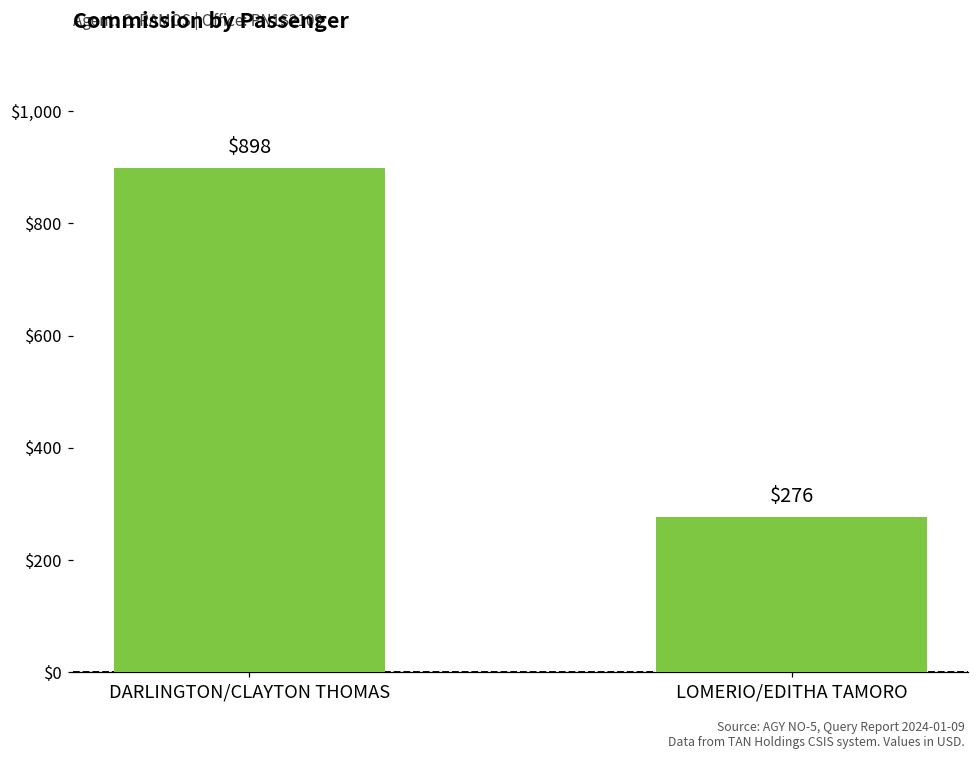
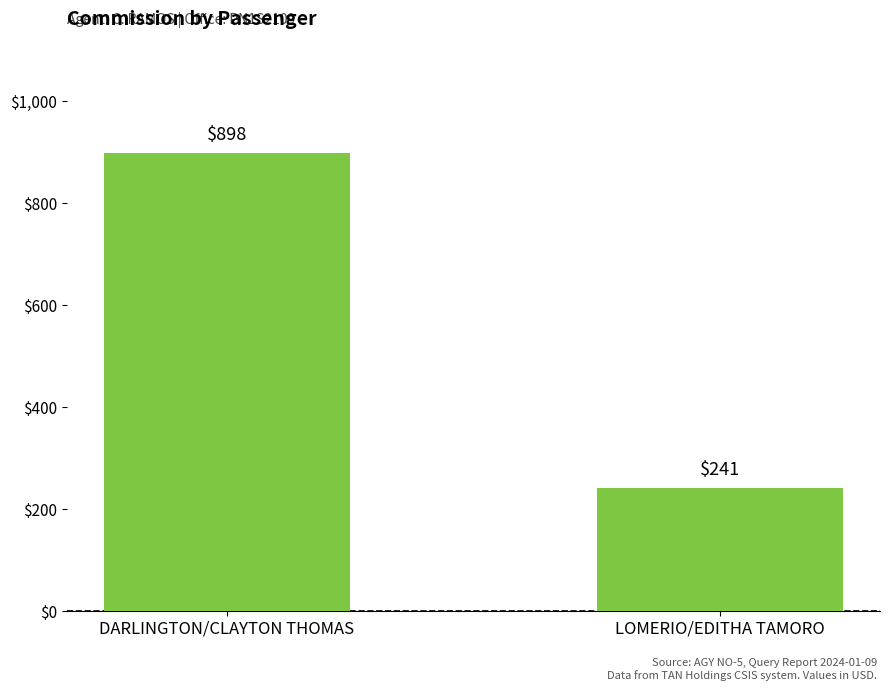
LOMERIO/EDITHA TAMORO: $276 -> $241
